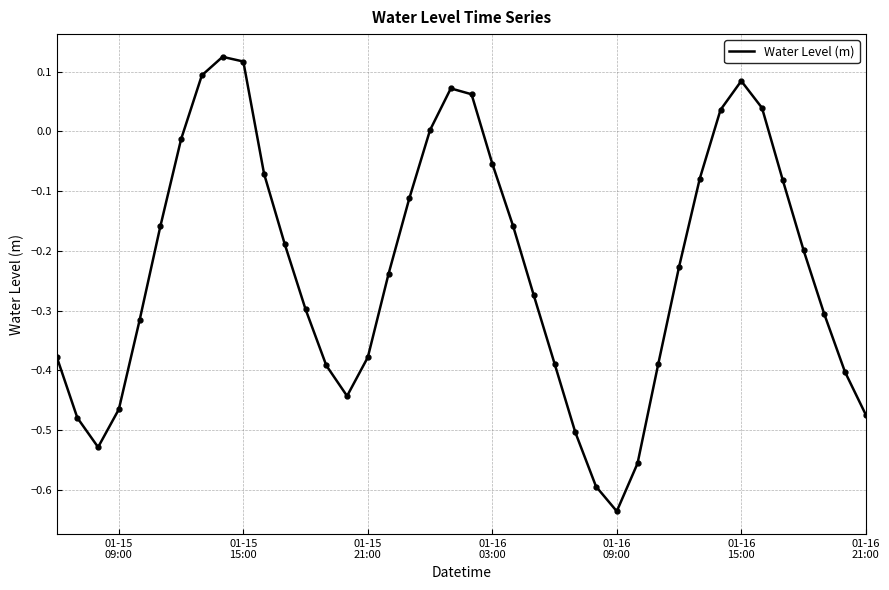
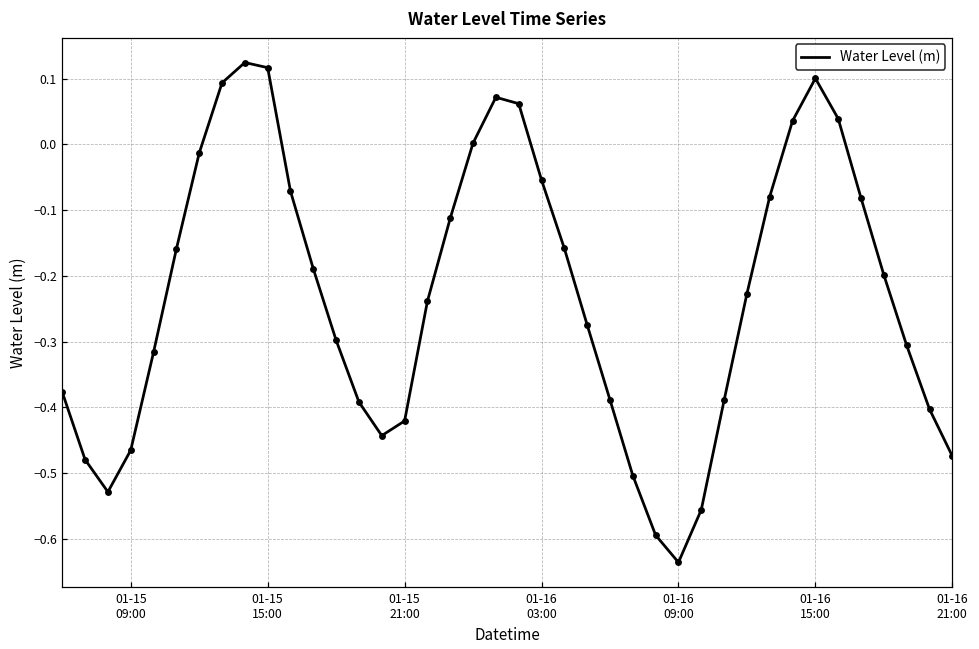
01-15 21:00: -0.38 -> -0.42
01-16 15:00: 0.08 -> 0.10
